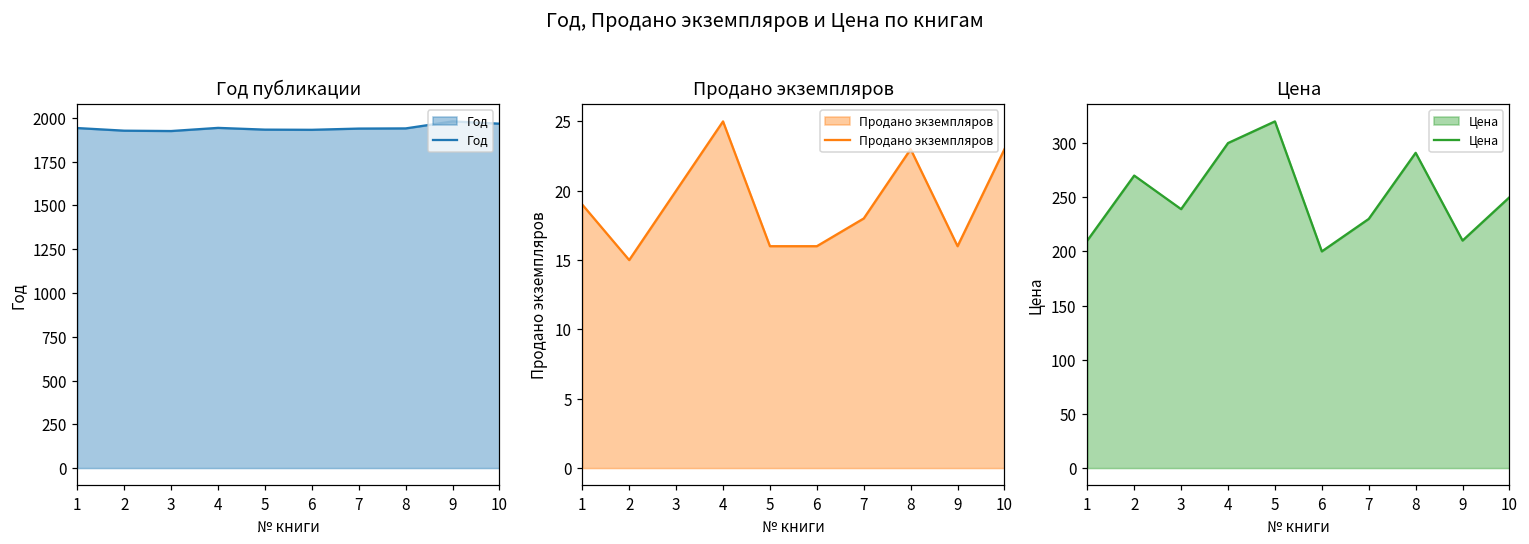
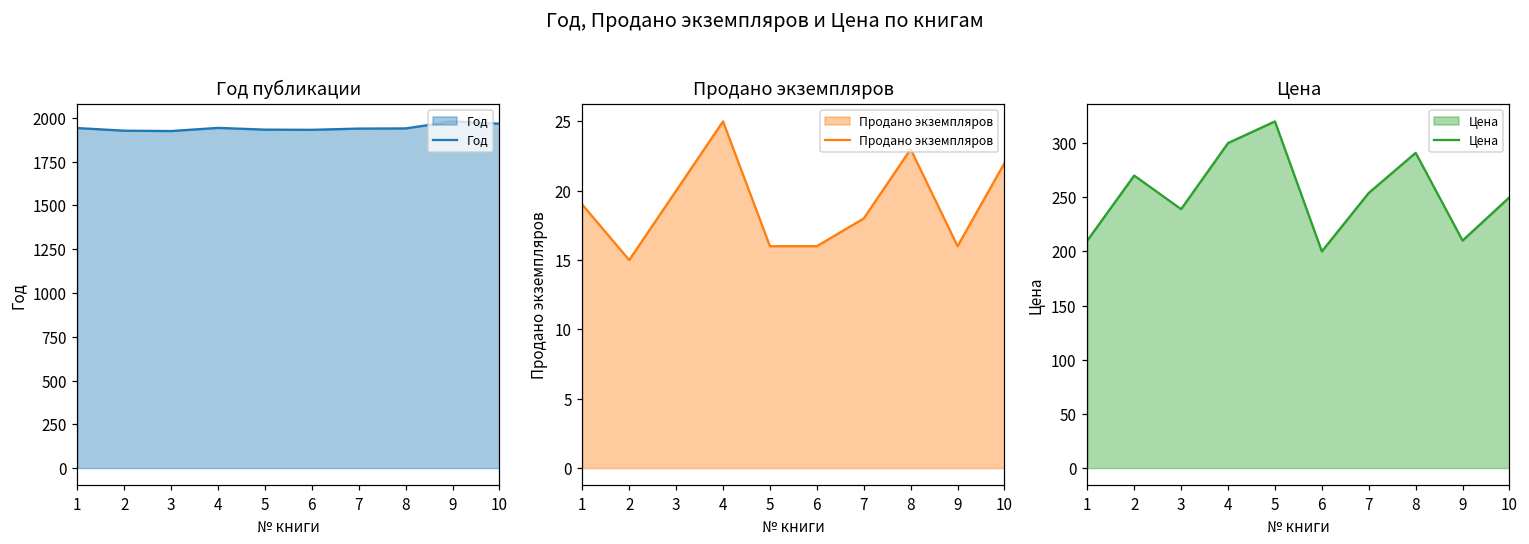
Продано экземпляров, 10: 23 -> 22
Цена, 7: 230 -> 250
